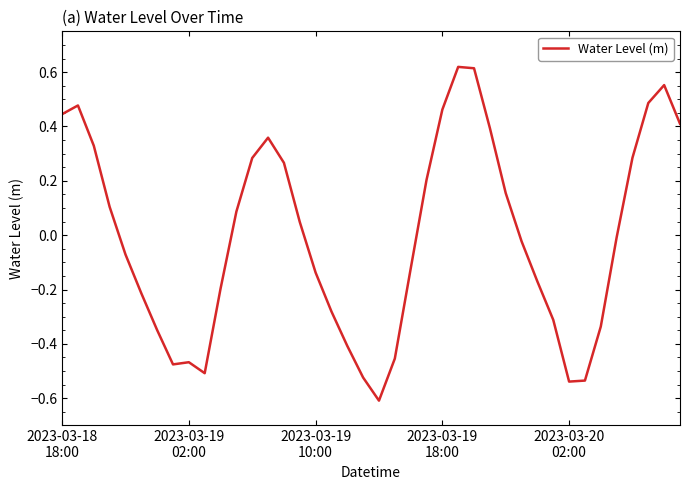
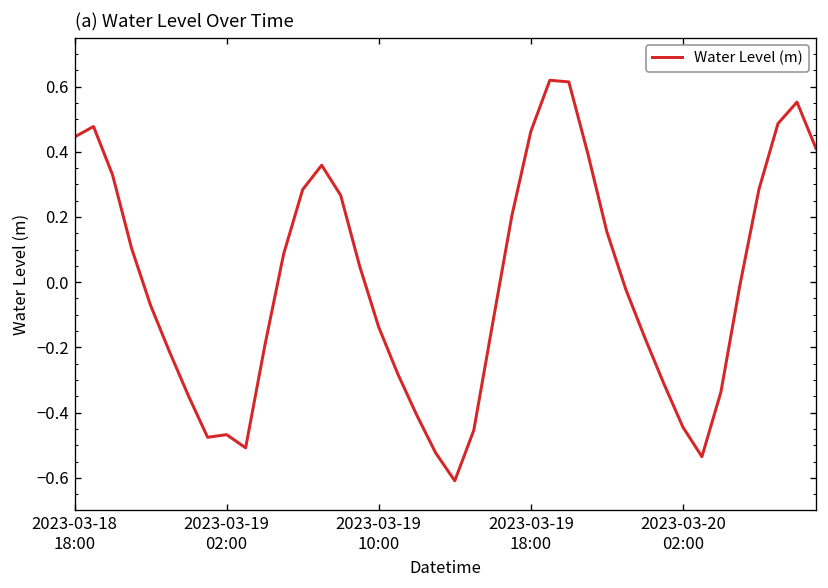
2023-03-20 02:00: -0.54 -> -0.44
